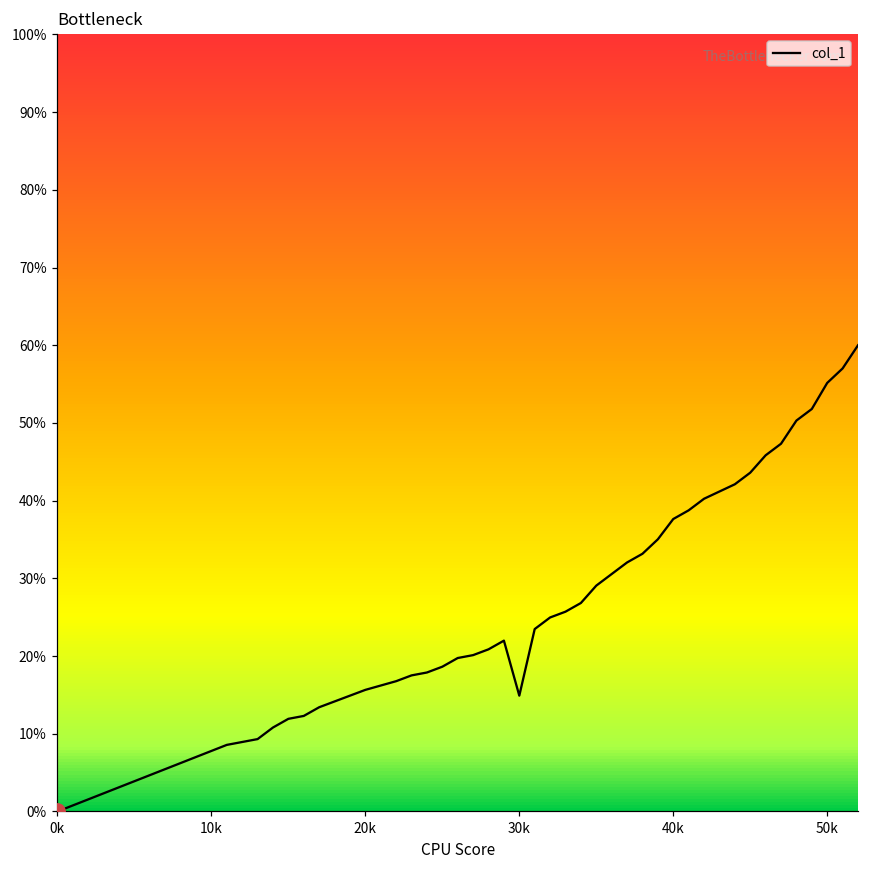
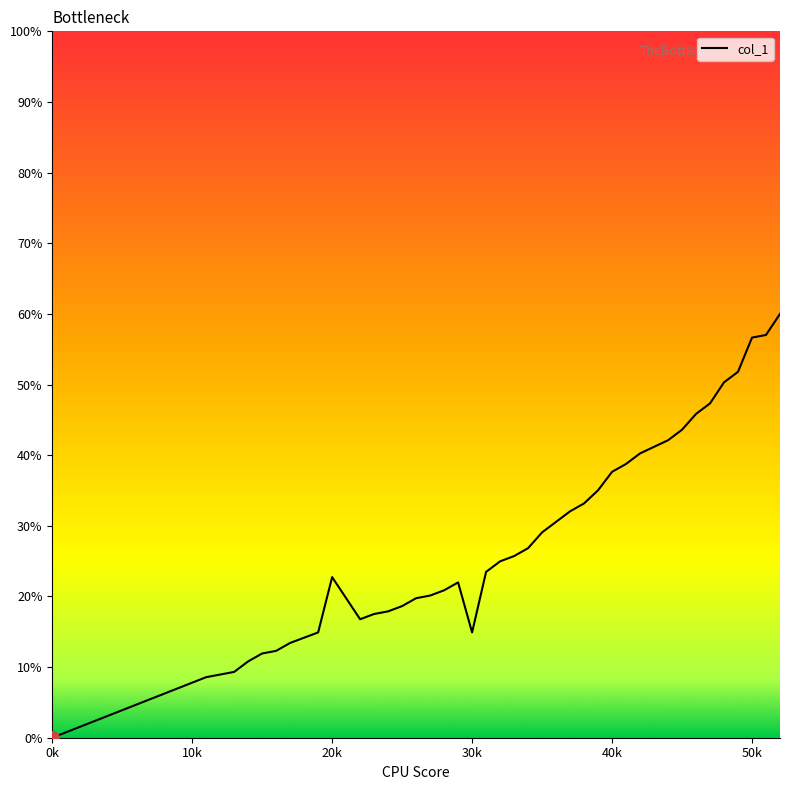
col_1, 20k: 16% -> 23%
col_1, 50k: 55% -> 57%
